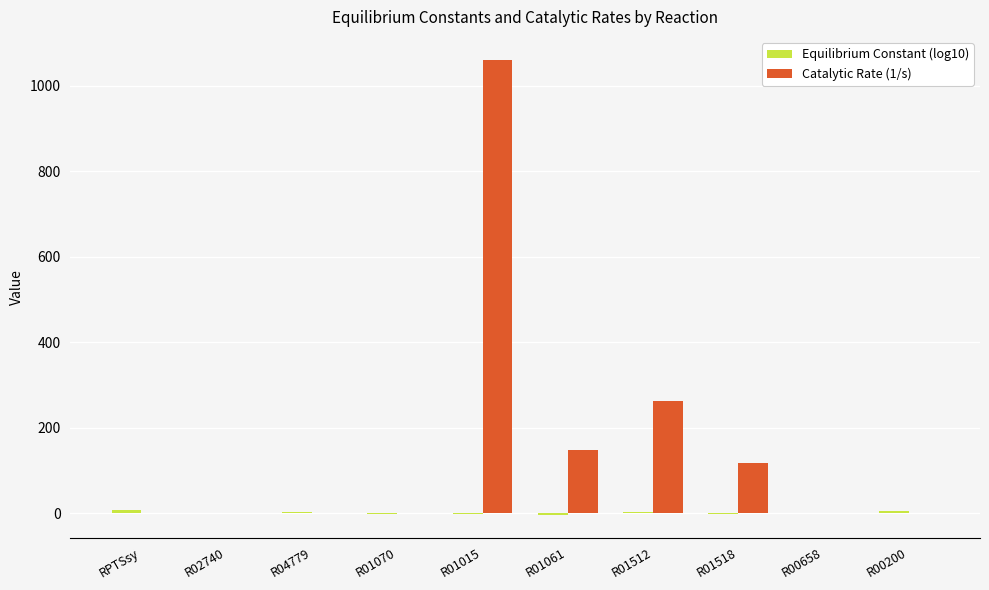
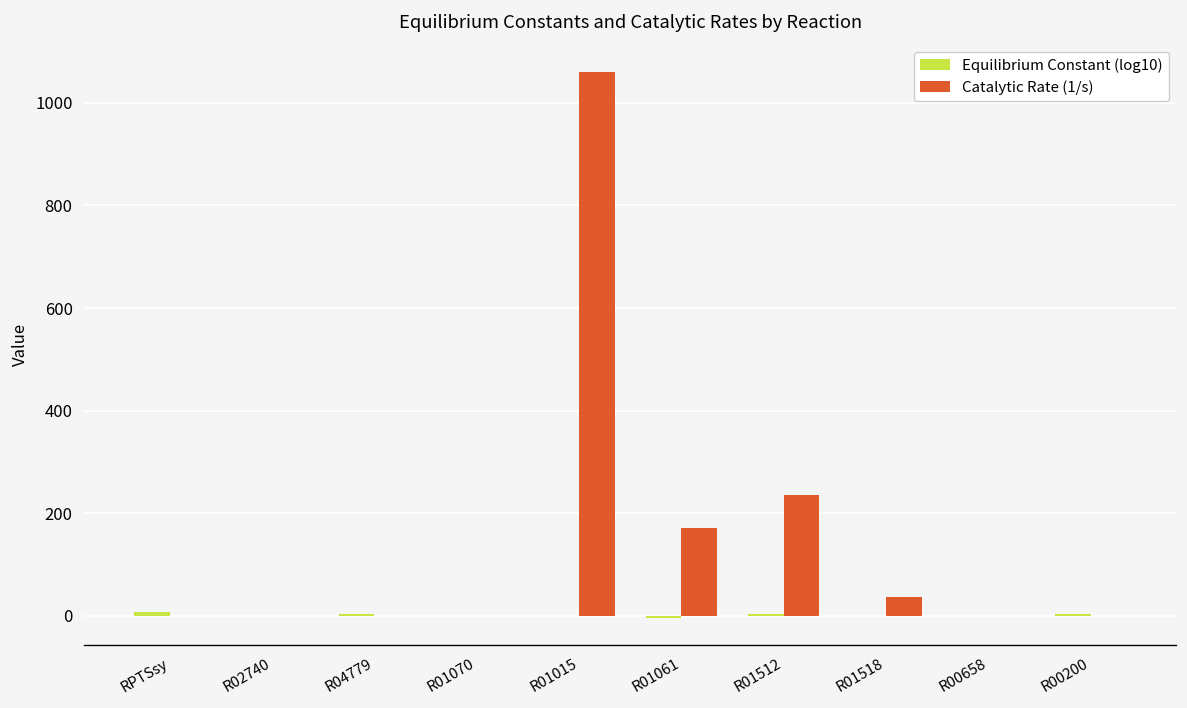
Catalytic Rate (1/s), R01061: 150 -> 170
Catalytic Rate (1/s), R01512: 260 -> 240
Catalytic Rate (1/s), R01518: 120 -> 40
